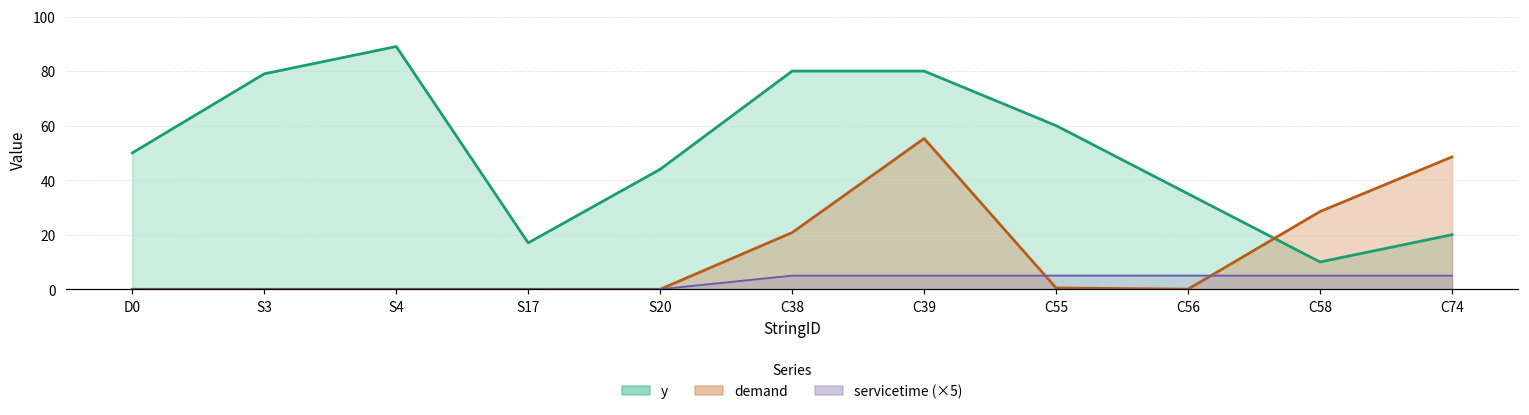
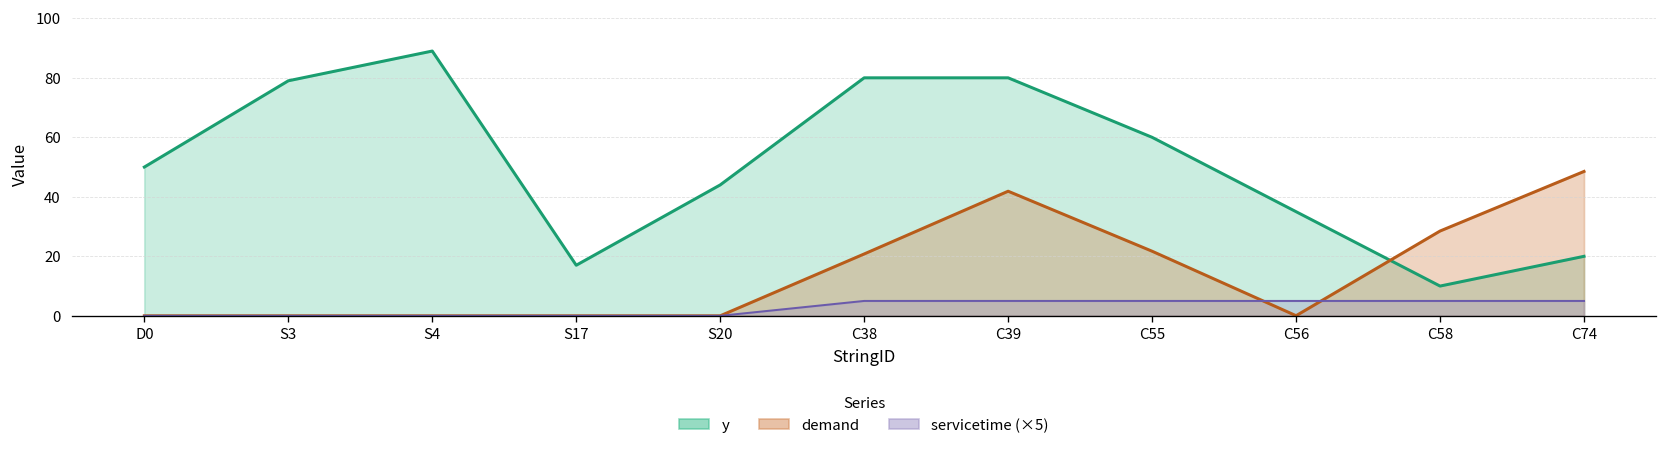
demand, C39: 55 -> 42
demand, C55: 0 -> 22
